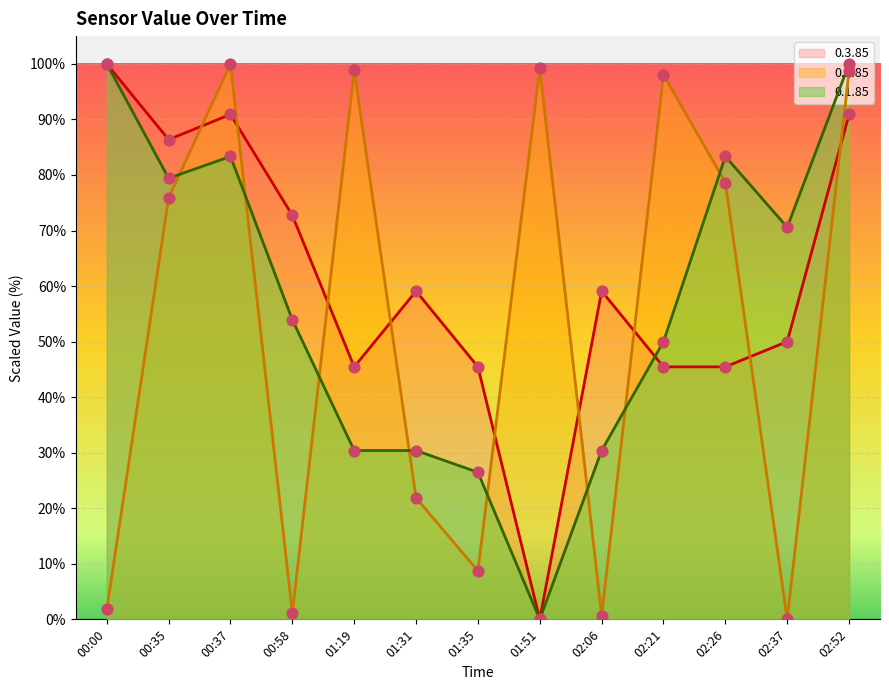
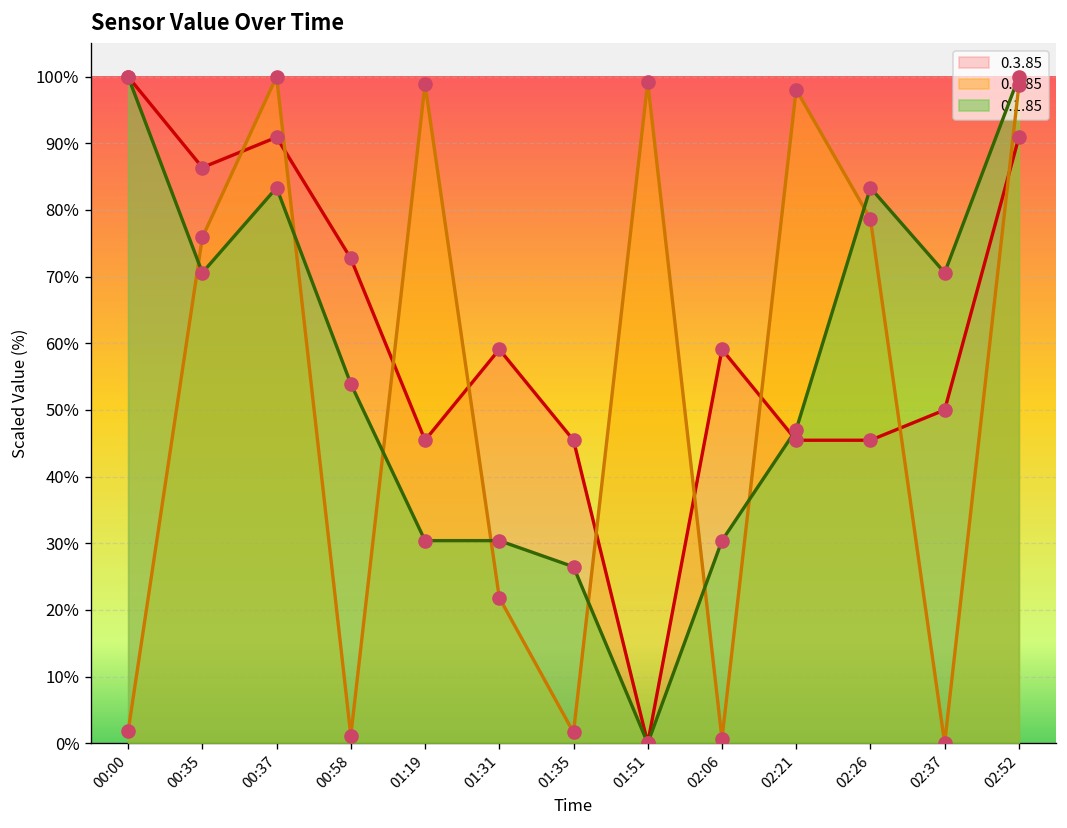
0.1.85, 00:35: 79% -> 71%
0.2.85, 01:35: 9% -> 2%
0.1.85, 02:21: 50% -> 47%
